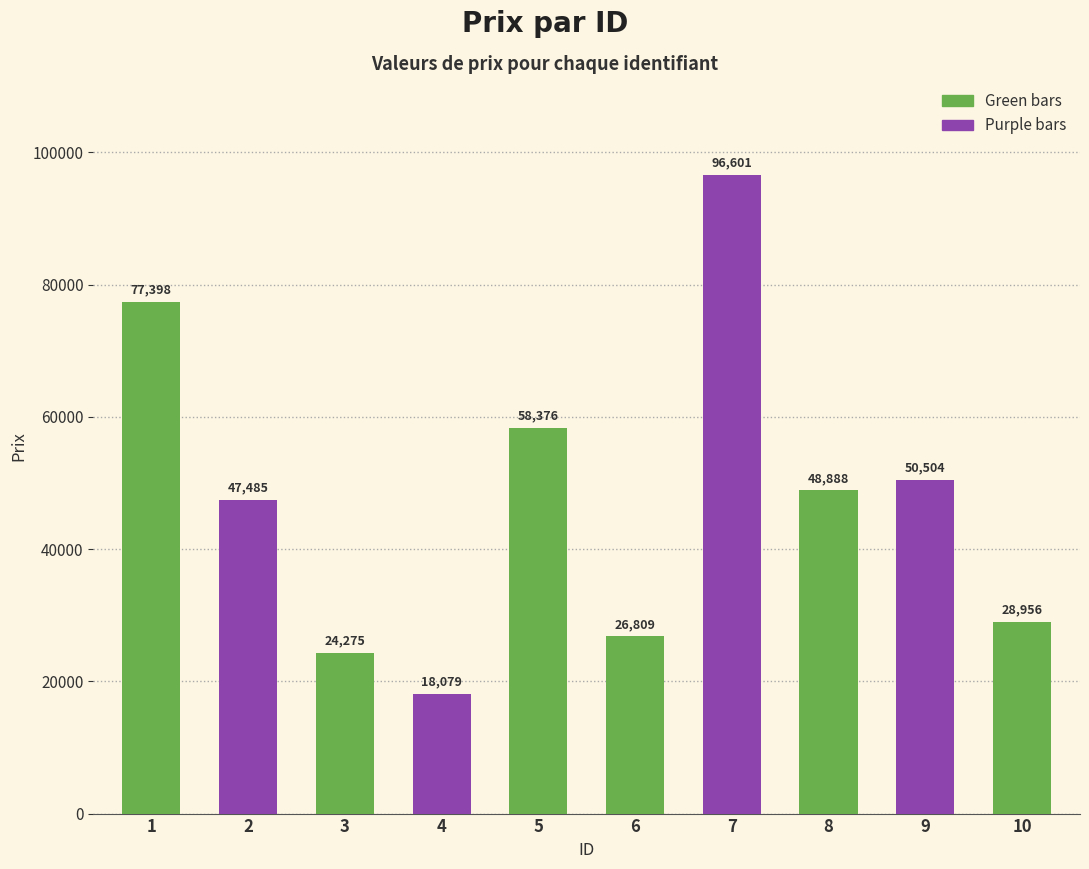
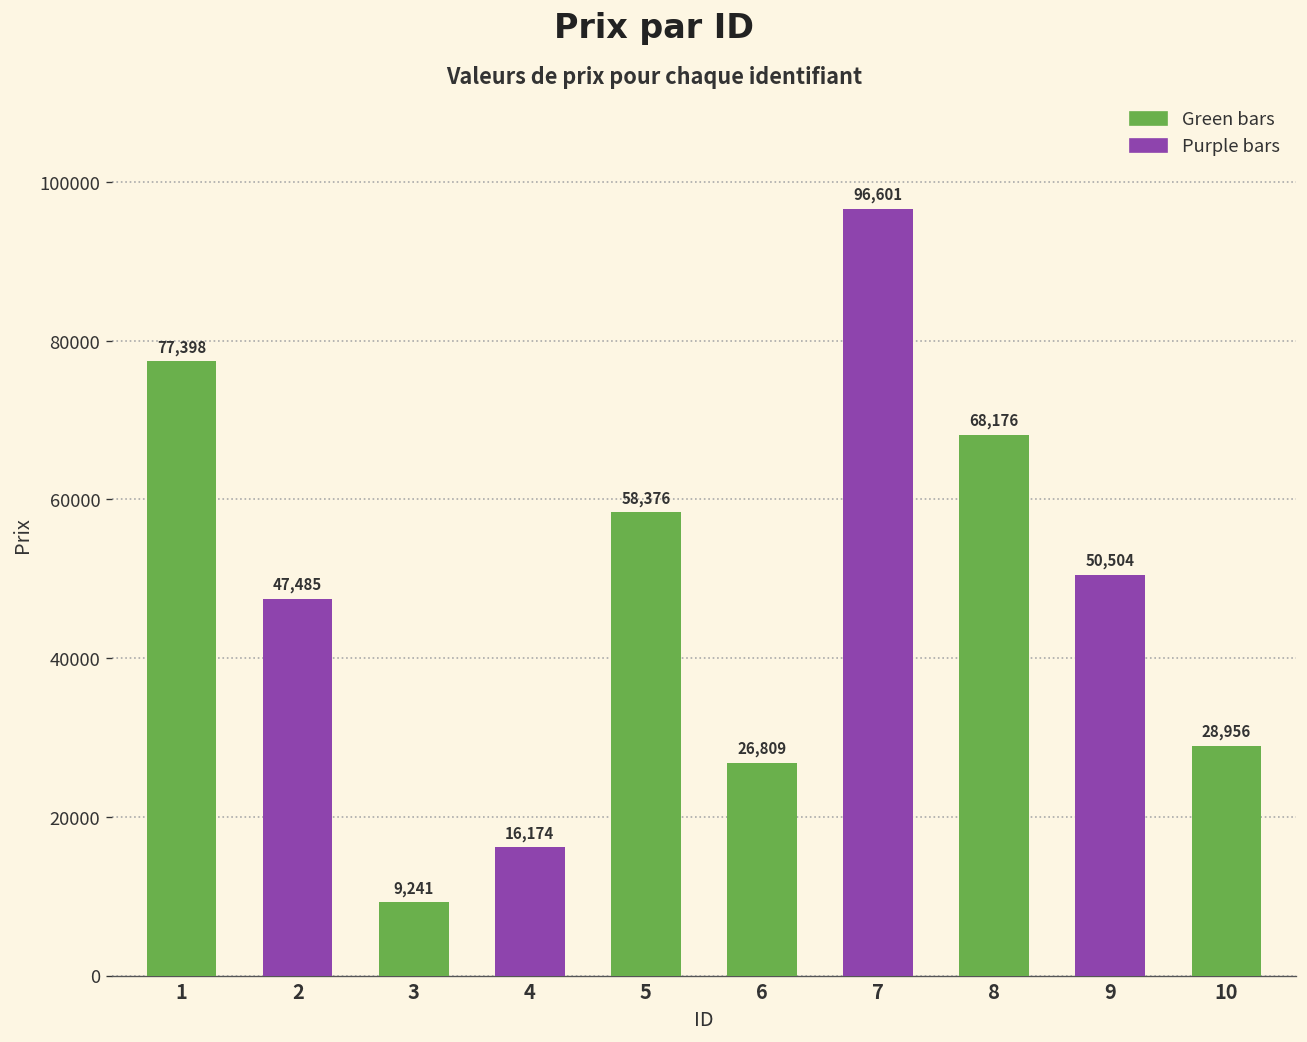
3: 24,275 -> 9,241
4: 18,079 -> 16,174
8: 48,888 -> 68,176
